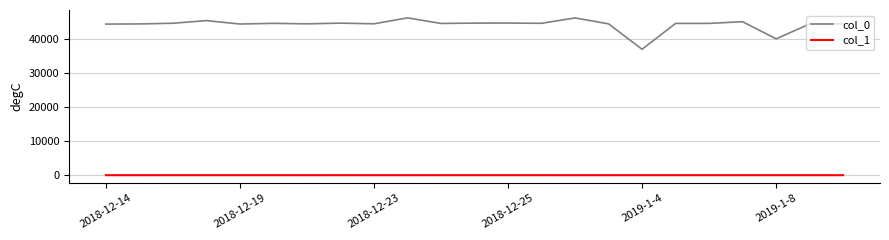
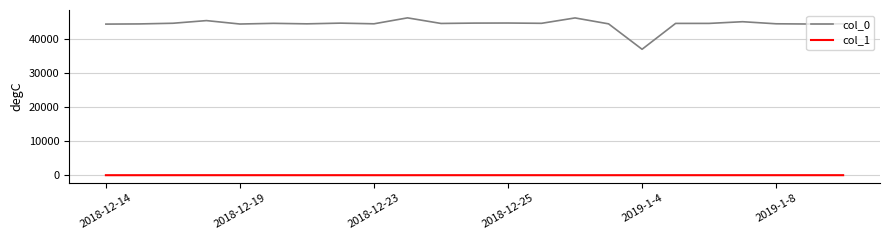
col_0, 2019-1-8: 40000 -> 44000
